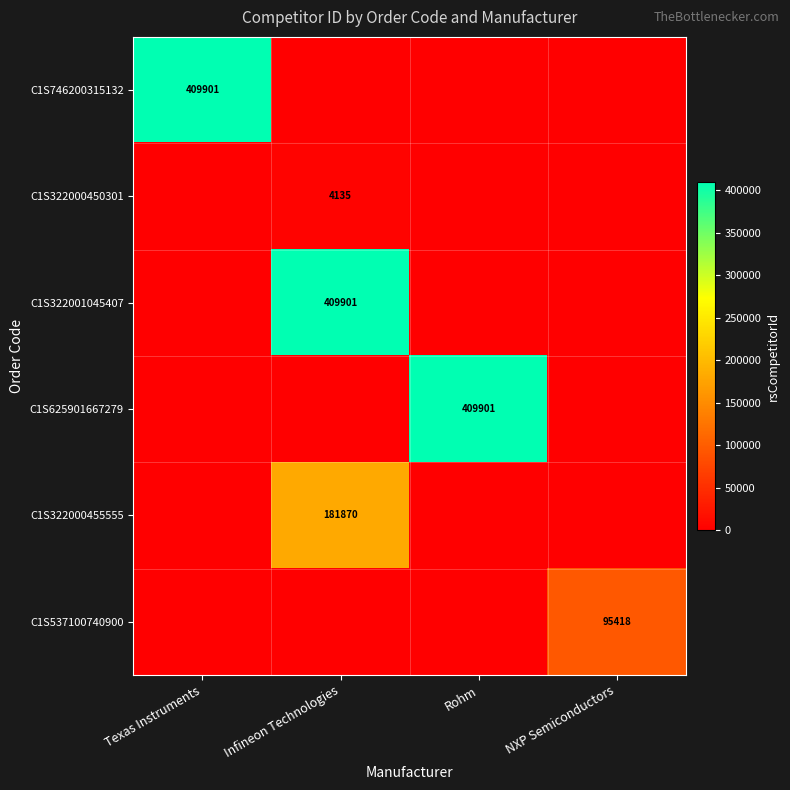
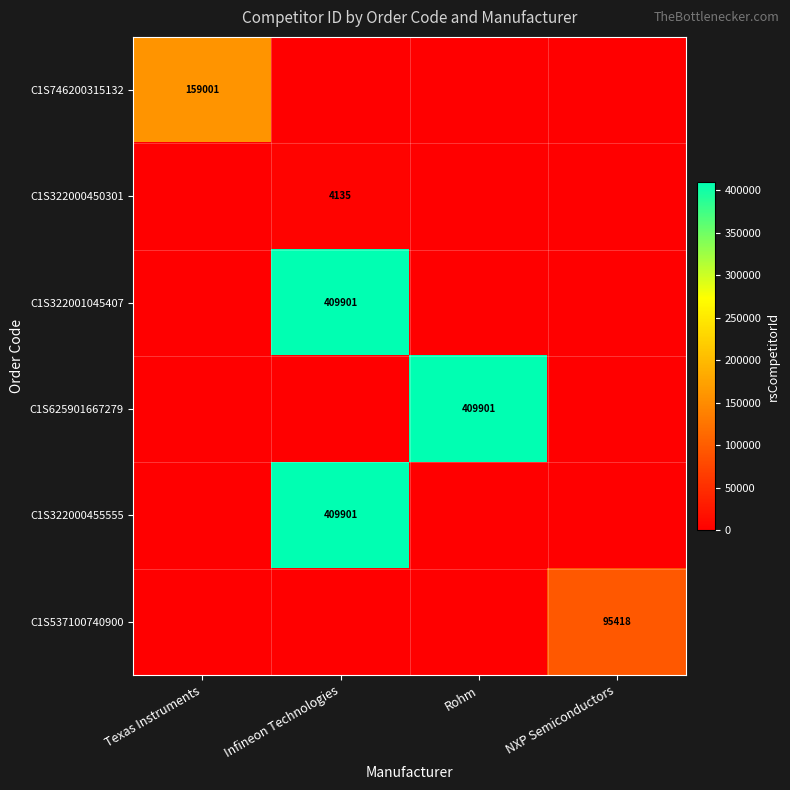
C1S746200315132, Texas Instruments: 409901 -> 159001
C1S322000455555, Infineon Technologies: 181870 -> 409901
